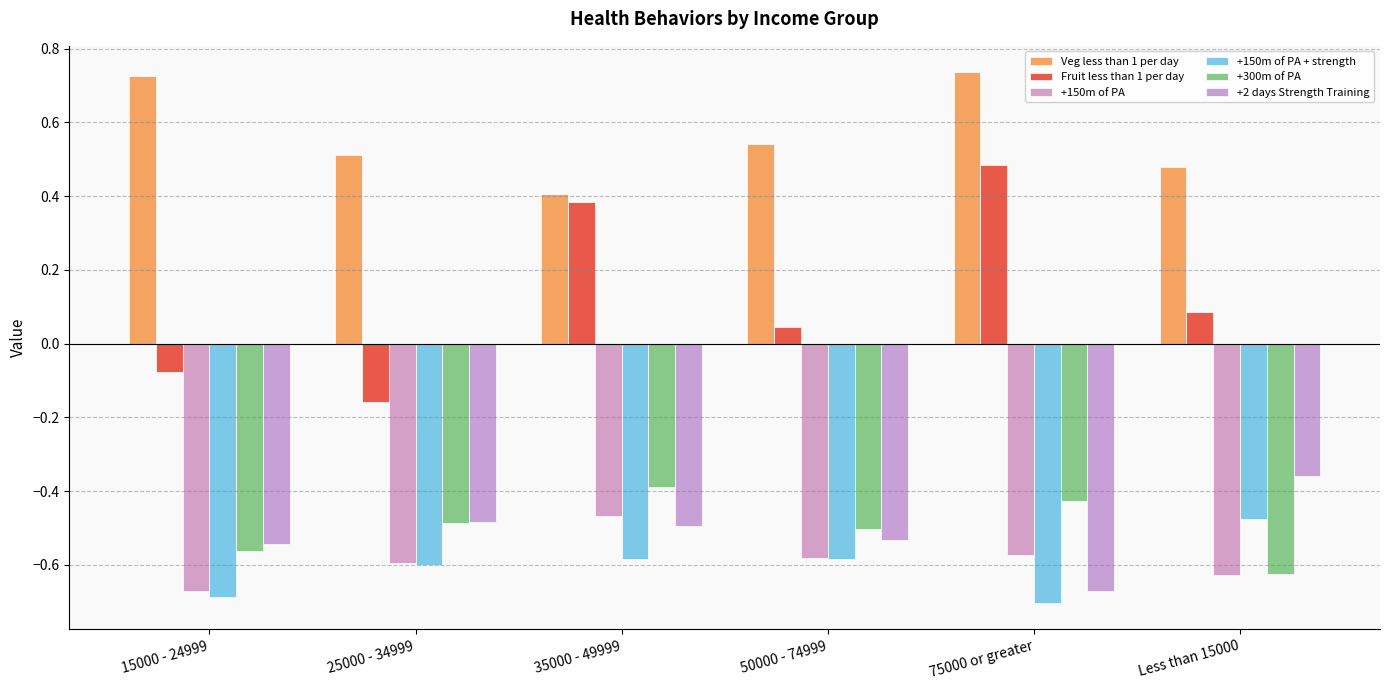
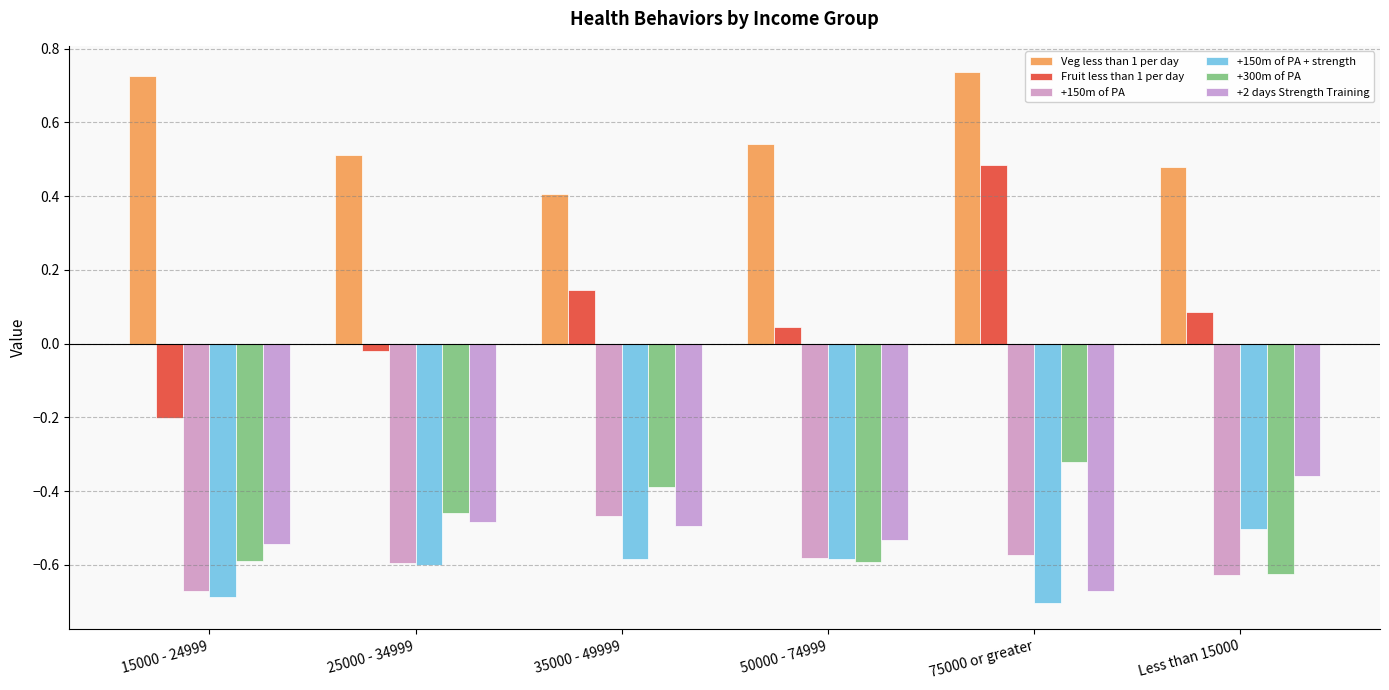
Fruit less than 1 per day, 15000 - 24999: -0.08 -> -0.20
+300m of PA, 15000 - 24999: -0.56 -> -0.59
Fruit less than 1 per day, 25000 - 34999: -0.16 -> -0.02
+300m of PA, 25000 - 34999: -0.49 -> -0.46
Fruit less than 1 per day, 35000 - 49999: 0.38 -> 0.15
+300m of PA, 50000 - 74999: -0.50 -> -0.59
+300m of PA, 75000 or greater: -0.43 -> -0.32
+150m of PA + strength, Less than 15000: -0.47 -> -0.50
